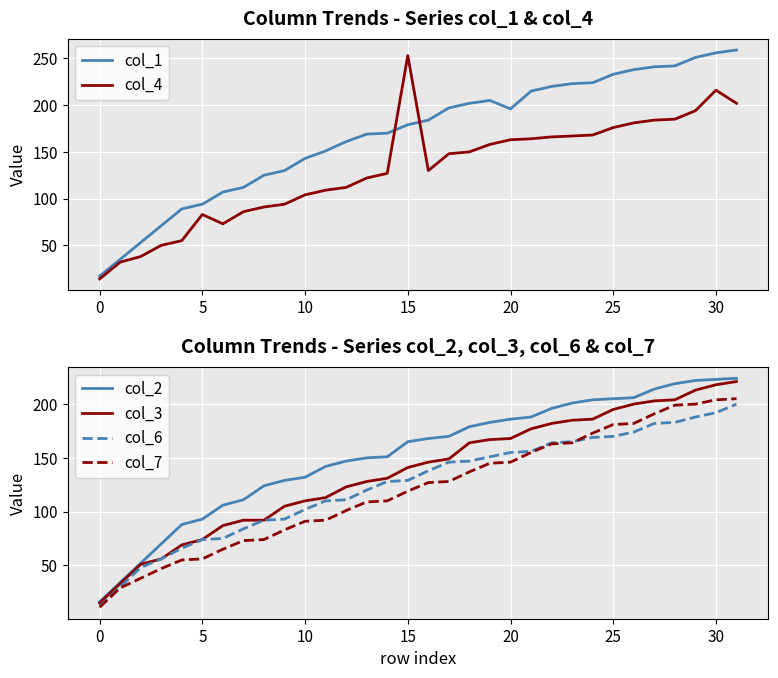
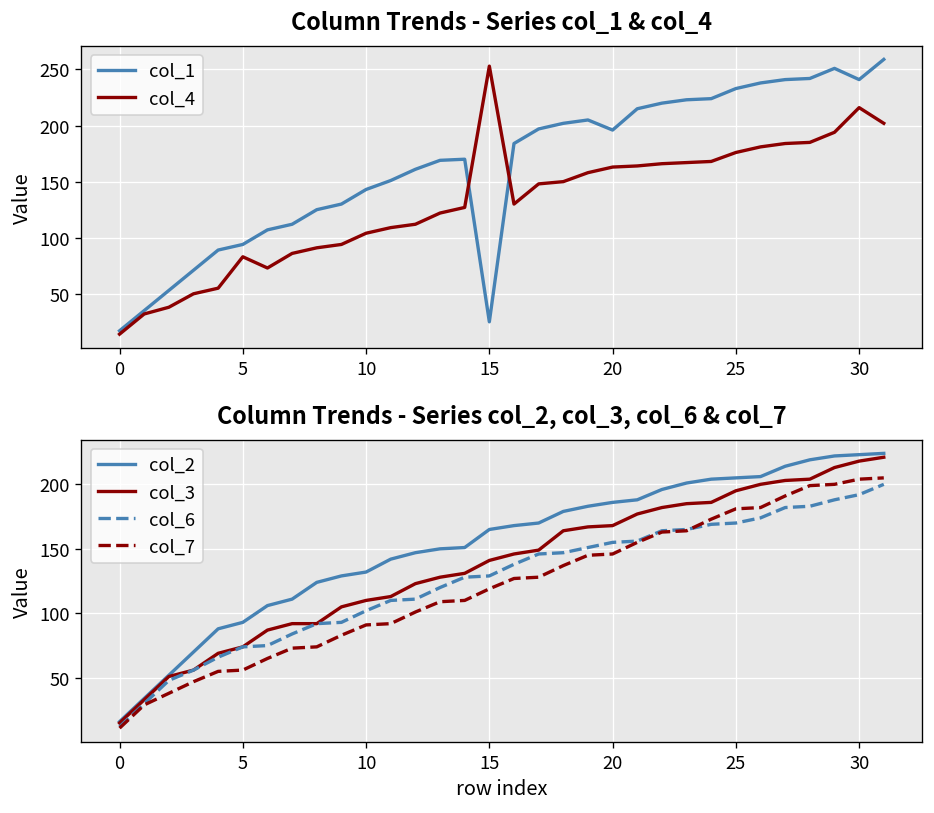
Column Trends - Series col_1 & col_4, col_1, 15: 180 -> 30
Column Trends - Series col_1 & col_4, col_1, 30: 260 -> 240
